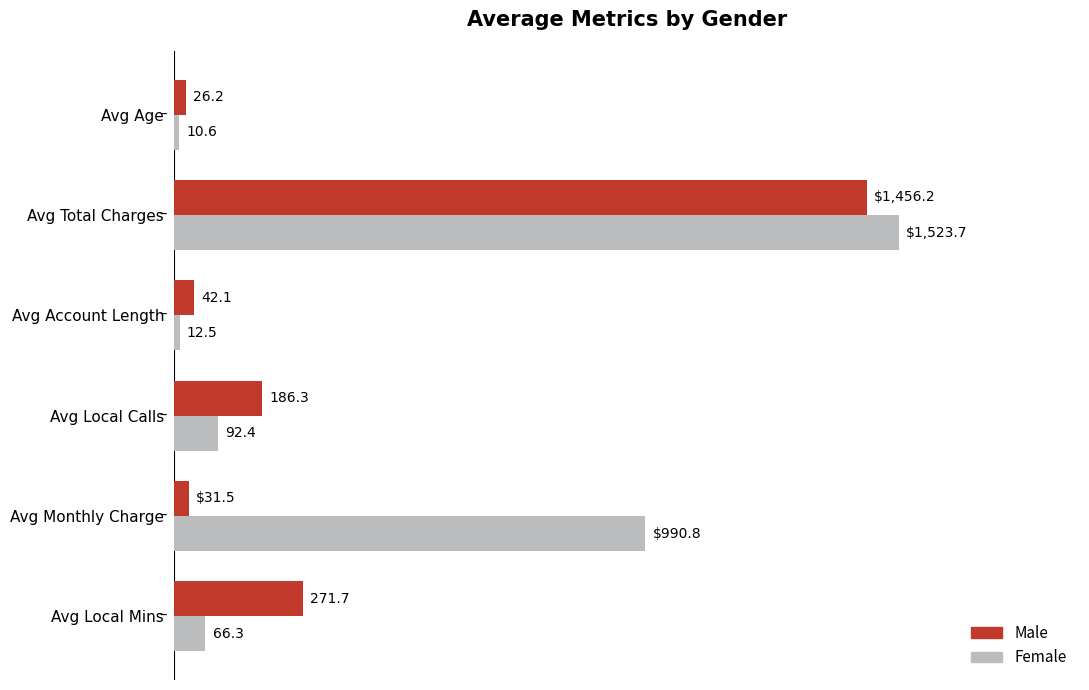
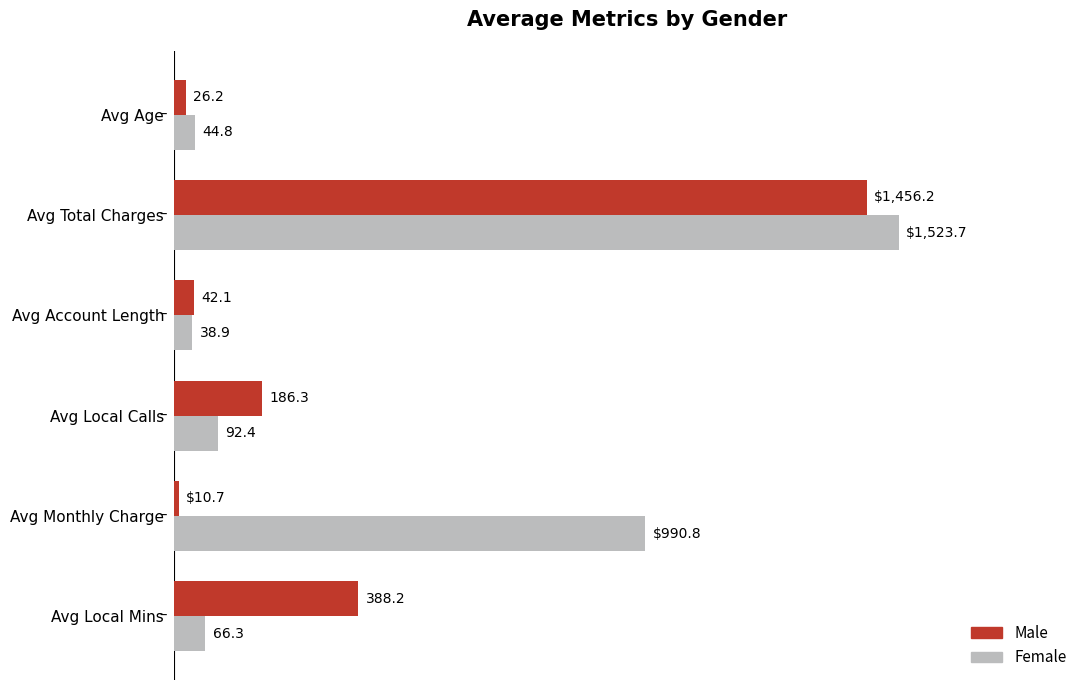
Female, Avg Age: 10.6 -> 44.8
Female, Avg Account Length: 12.5 -> 38.9
Male, Avg Monthly Charge: $31.5 -> $10.7
Male, Avg Local Mins: 271.7 -> 388.2
